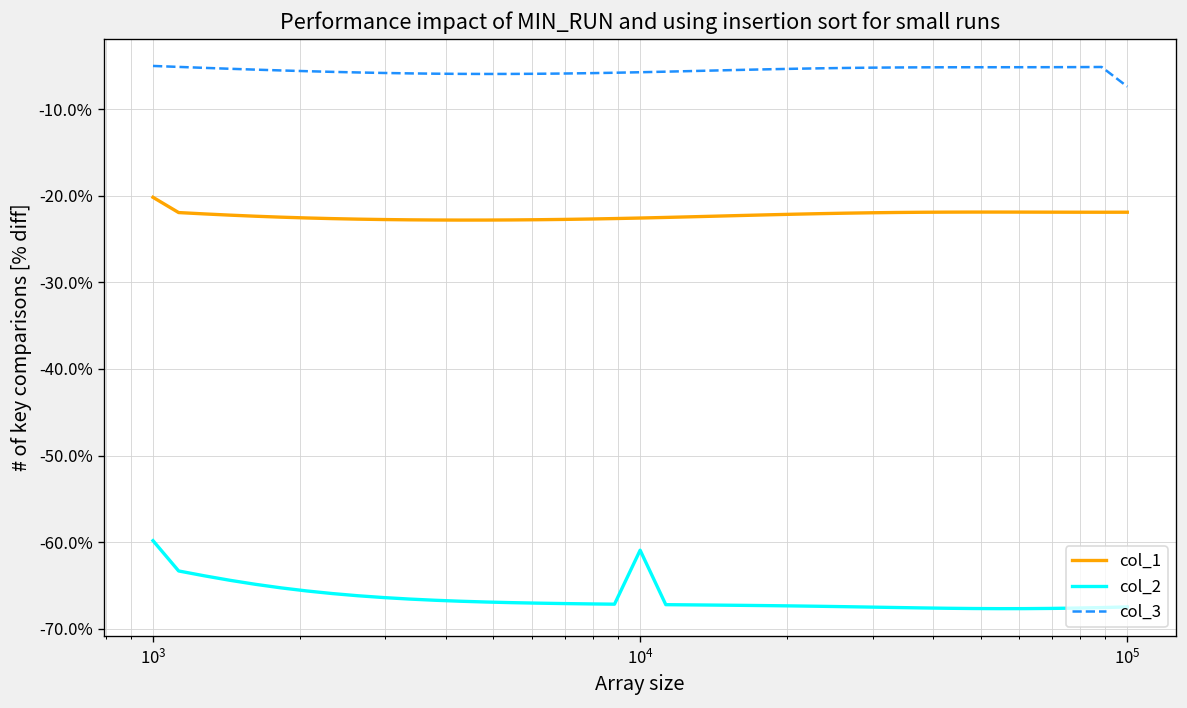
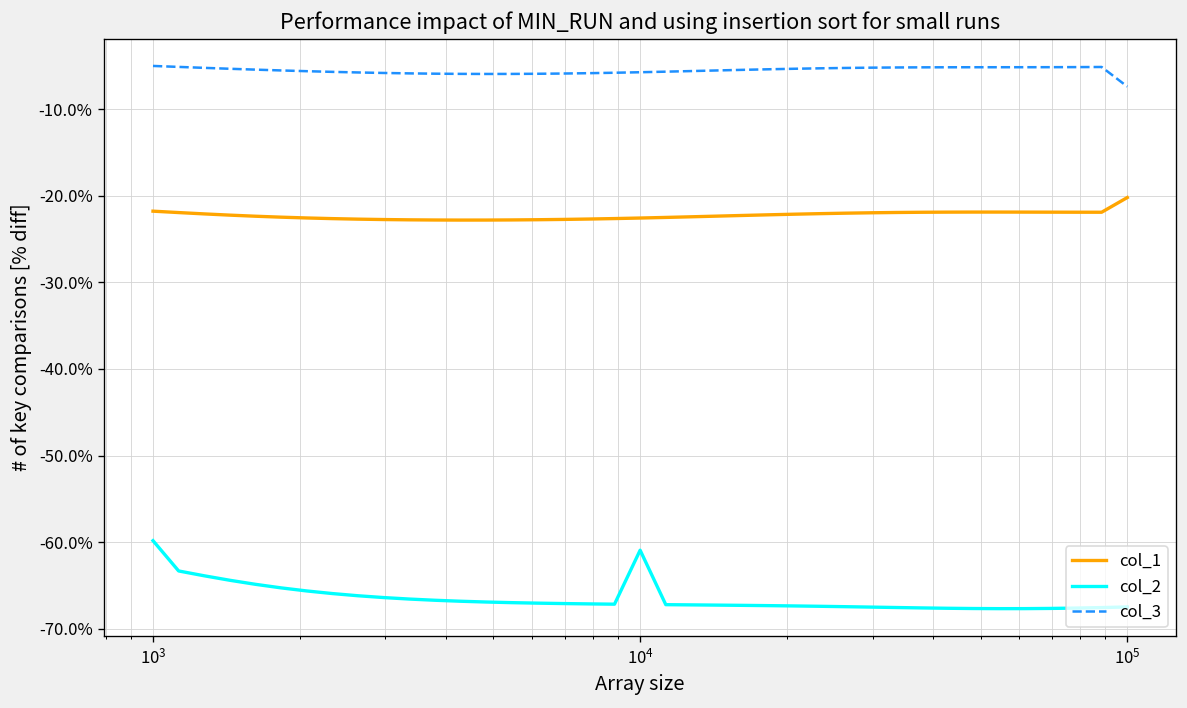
col_1, 10^3: -20% -> -22%
col_1, 10^5: -22% -> -20%
